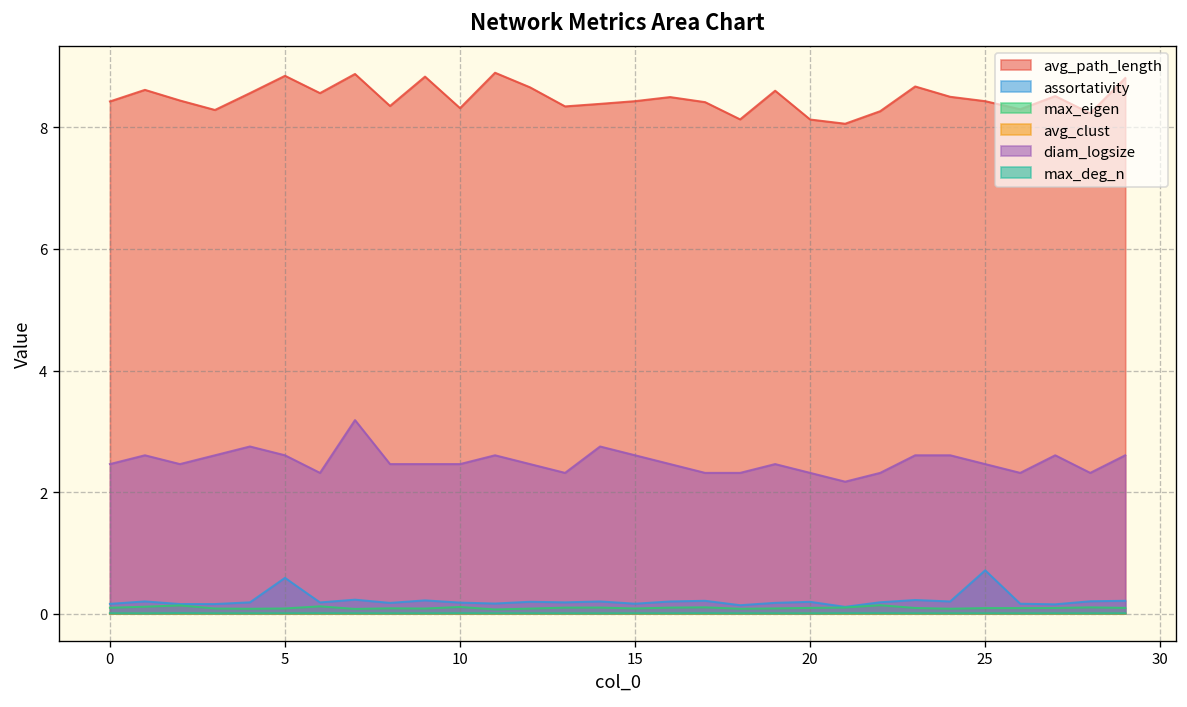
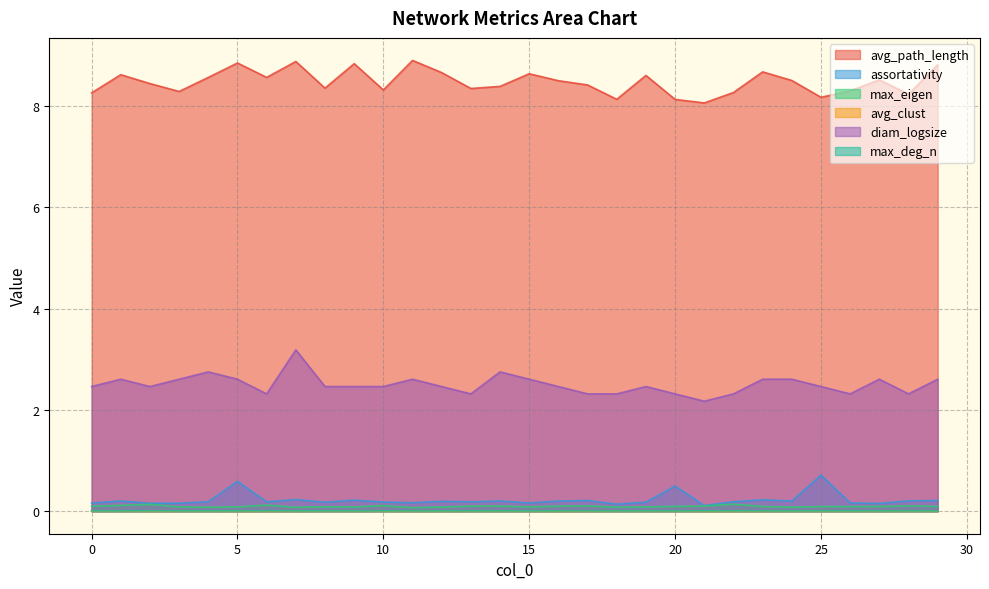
avg_path_length, 0: 8.4 -> 8.3
avg_path_length, 15: 8.4 -> 8.6
assortativity, 20: 0.2 -> 0.5
avg_path_length, 25: 8.4 -> 8.2
